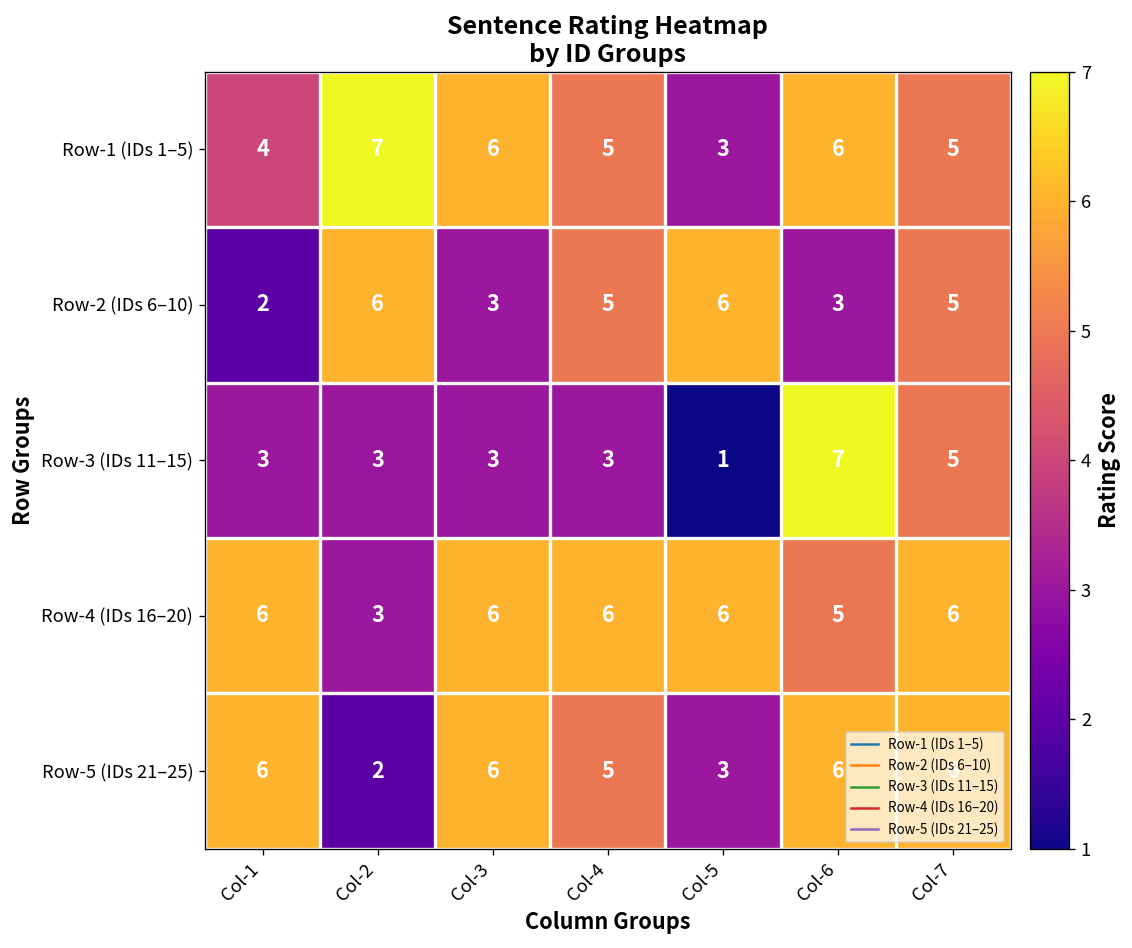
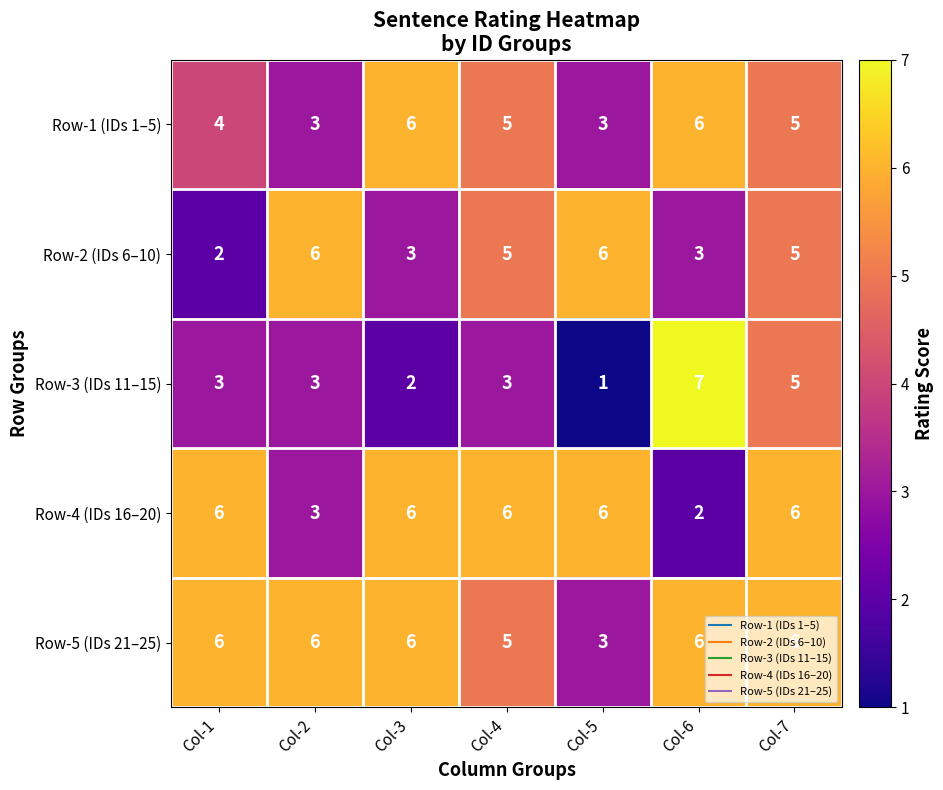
Row-1 (IDs 1–5), Col-2: 7 -> 3
Row-3 (IDs 11–15), Col-3: 3 -> 2
Row-4 (IDs 16–20), Col-6: 5 -> 2
Row-5 (IDs 21–25), Col-2: 2 -> 6
